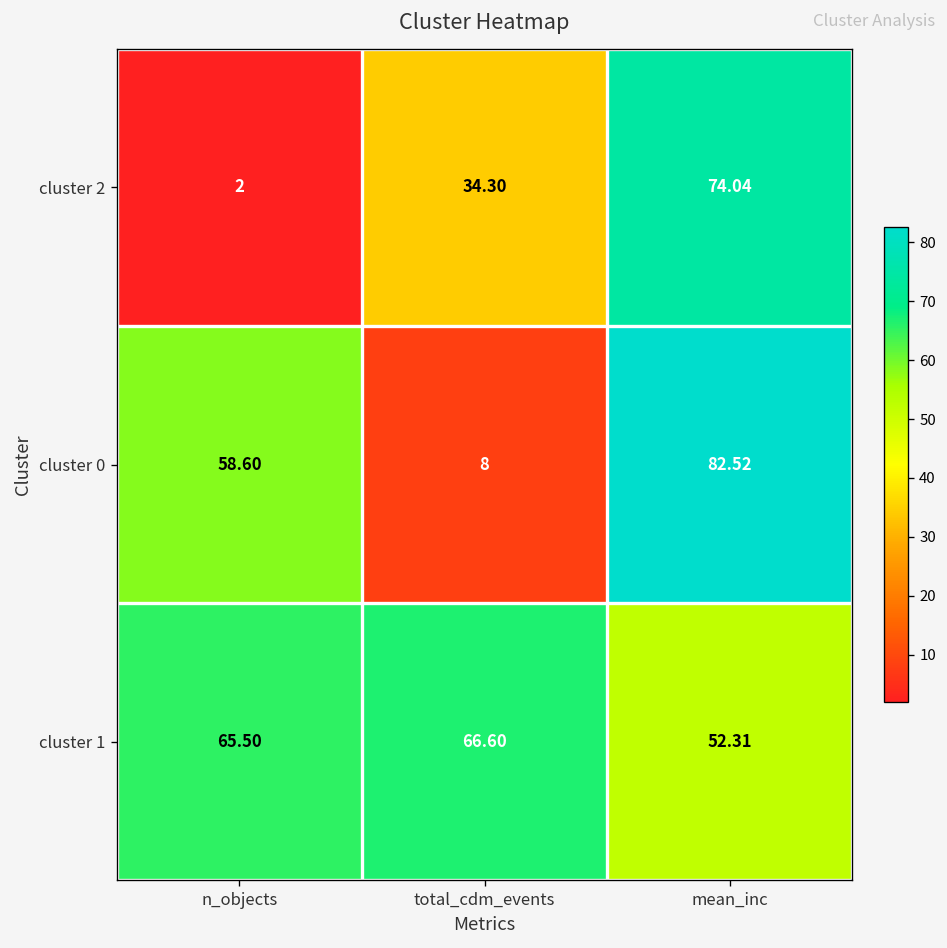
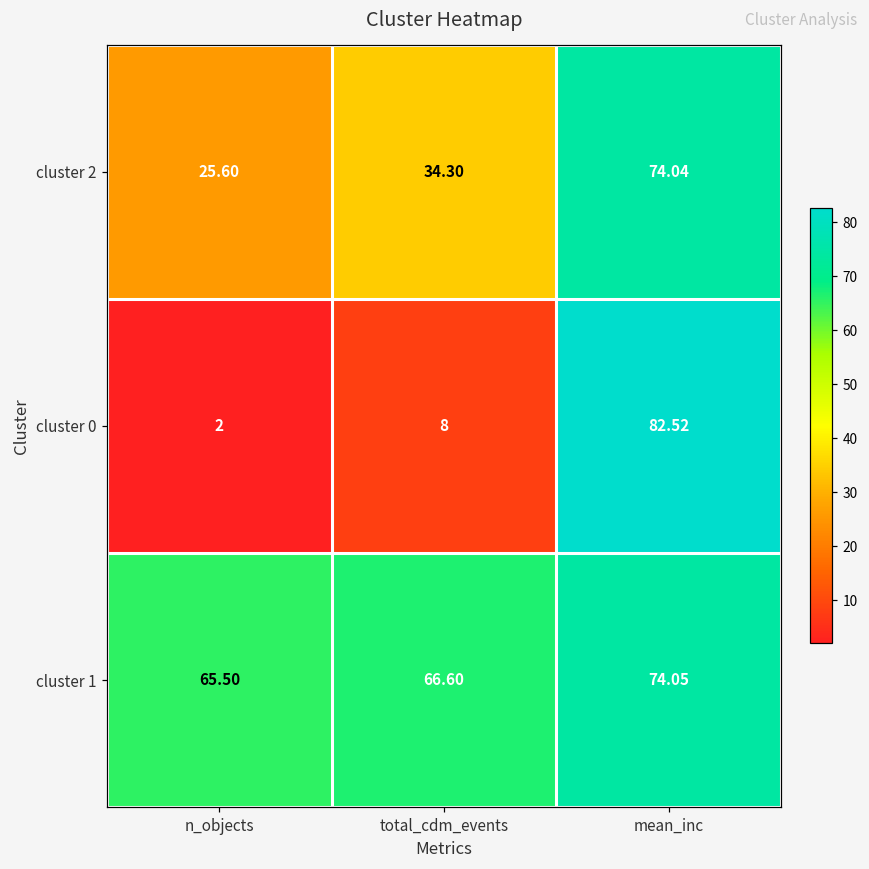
cluster 2, n_objects: 2 -> 25.60
cluster 0, n_objects: 58.60 -> 2
cluster 1, mean_inc: 52.31 -> 74.05
